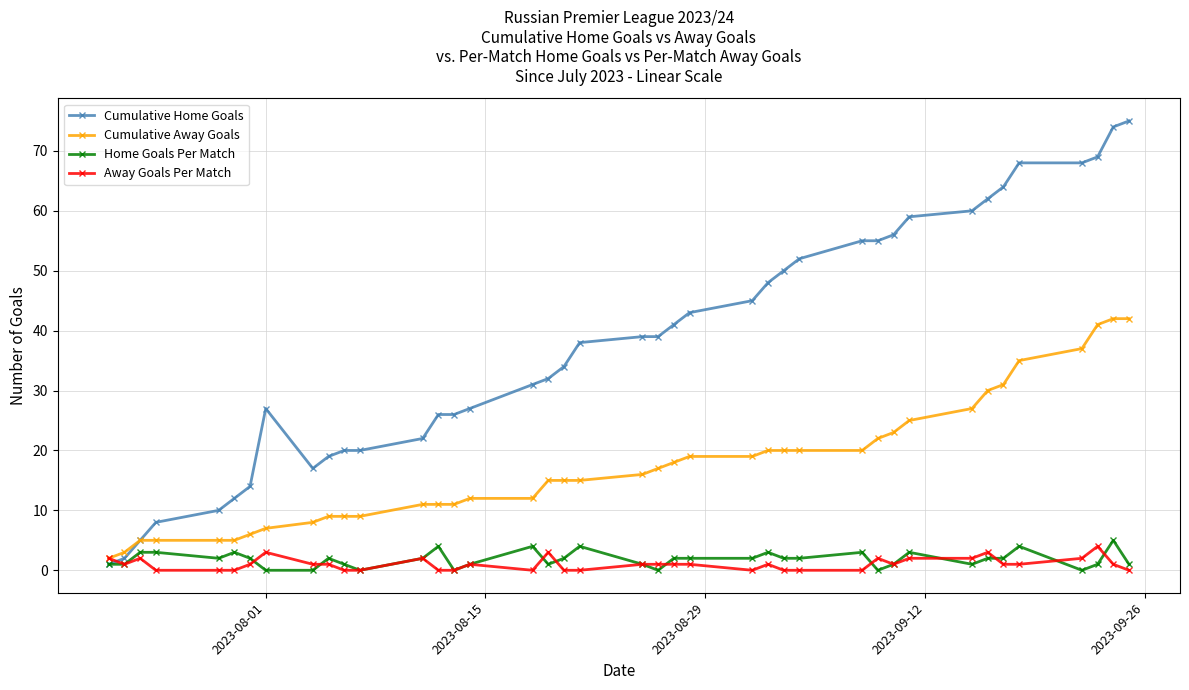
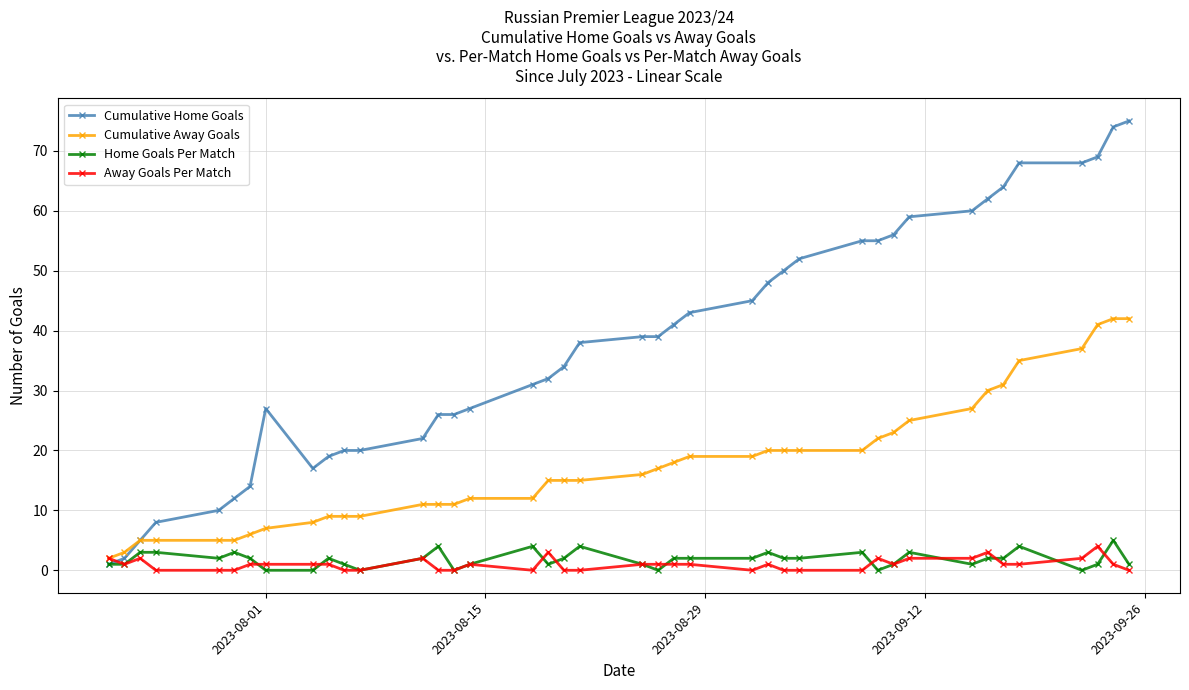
Away Goals Per Match, 2023-08-01: 3 -> 1
